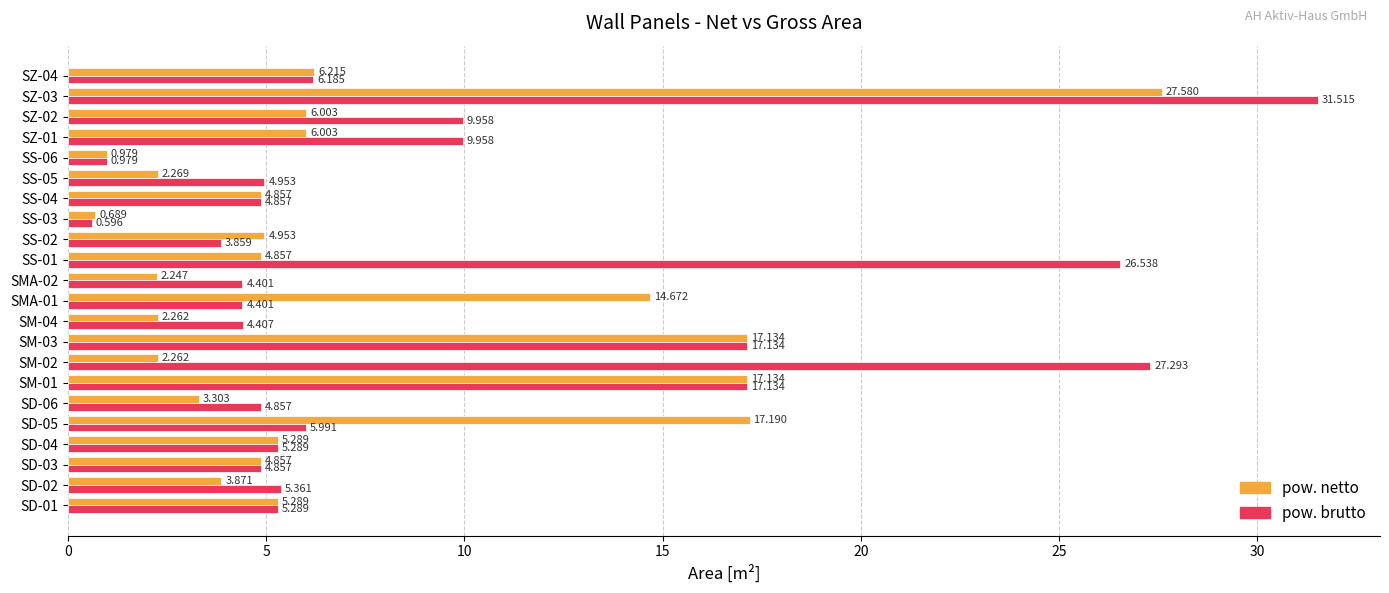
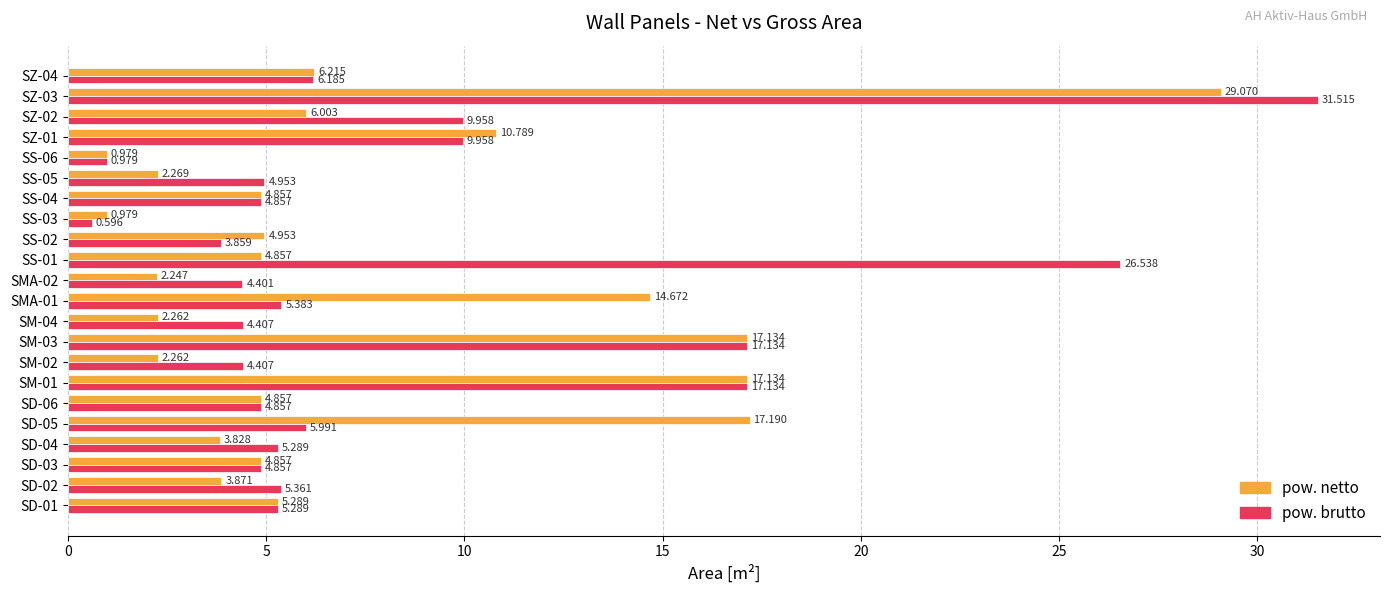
pow. netto, SZ-03: 27.580 -> 29.070
pow. netto, SZ-01: 6.003 -> 10.789
pow. netto, SS-03: 0.689 -> 0.979
pow. brutto, SMA-01: 4.401 -> 5.383
pow. brutto, SM-02: 27.293 -> 4.407
pow. netto, SD-06: 3.303 -> 4.857
pow. netto, SD-04: 5.289 -> 3.828
